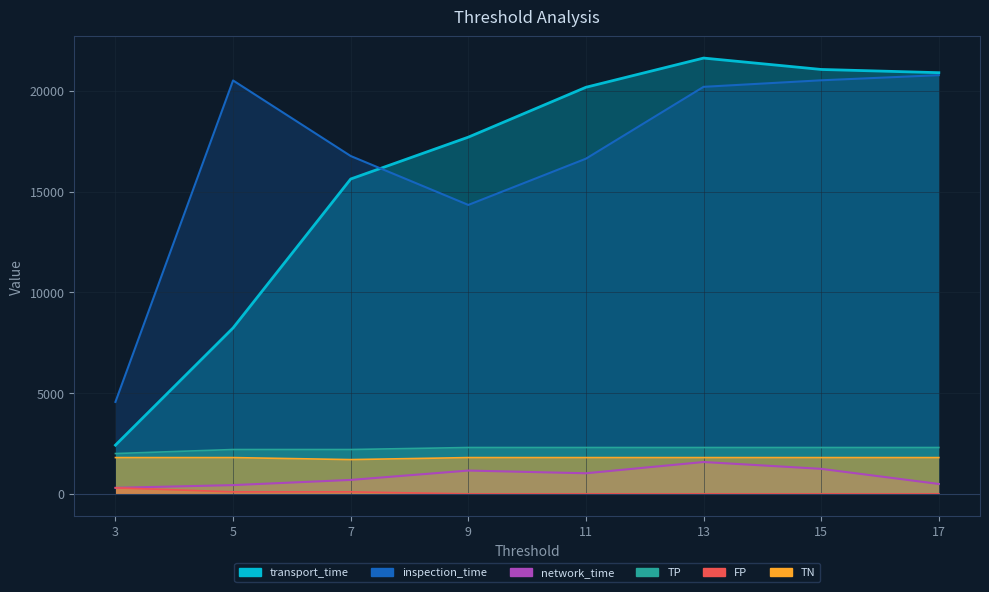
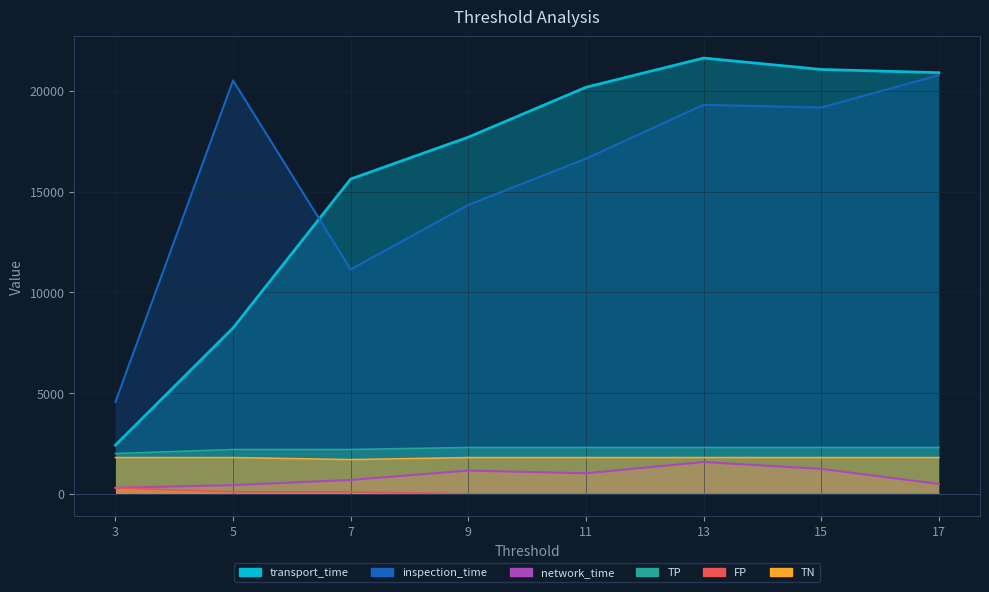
inspection_time, 7: 16800 -> 11100
inspection_time, 13: 20200 -> 19300
inspection_time, 15: 20500 -> 19200
